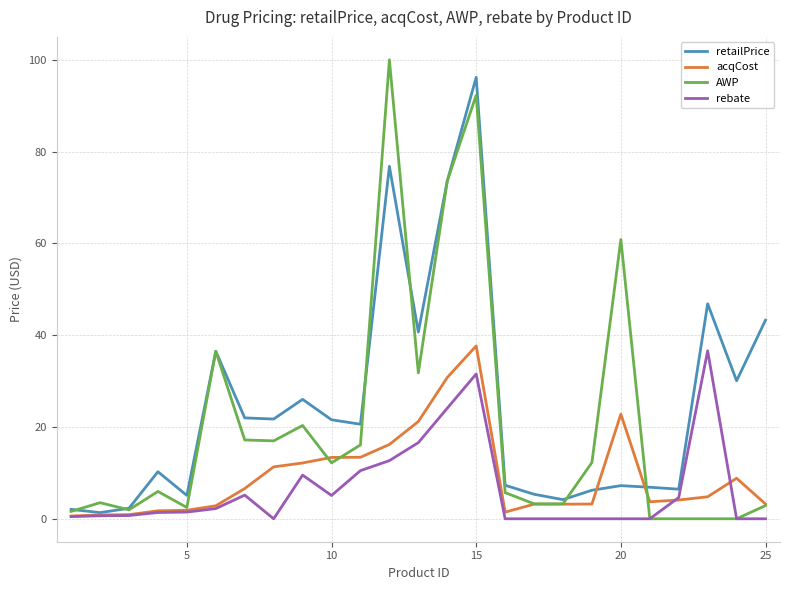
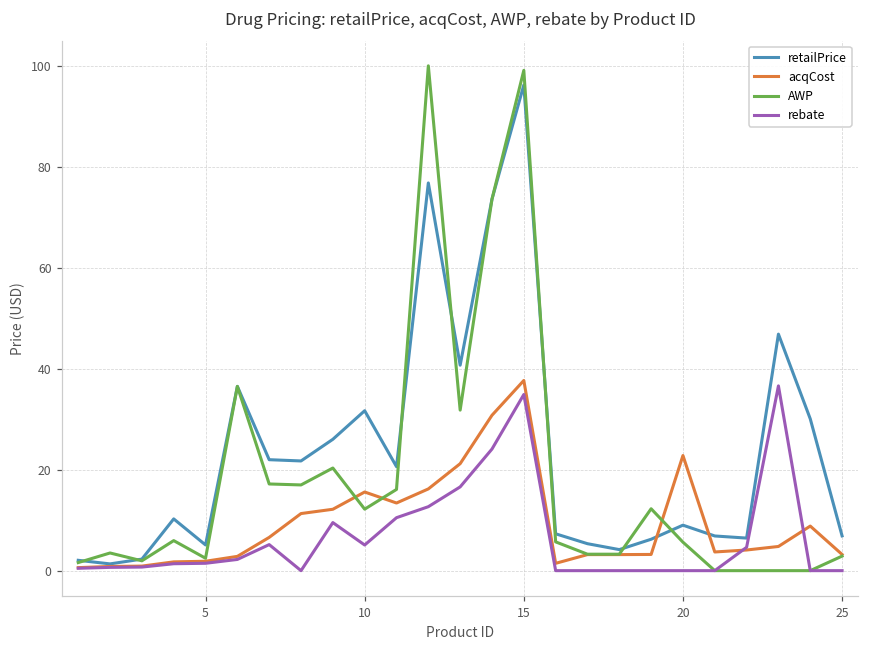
retailPrice, 10: 22 -> 32
acqCost, 10: 13 -> 16
AWP, 15: 92 -> 99
rebate, 15: 32 -> 35
retailPrice, 20: 7 -> 9
AWP, 20: 61 -> 6
retailPrice, 25: 43 -> 7
